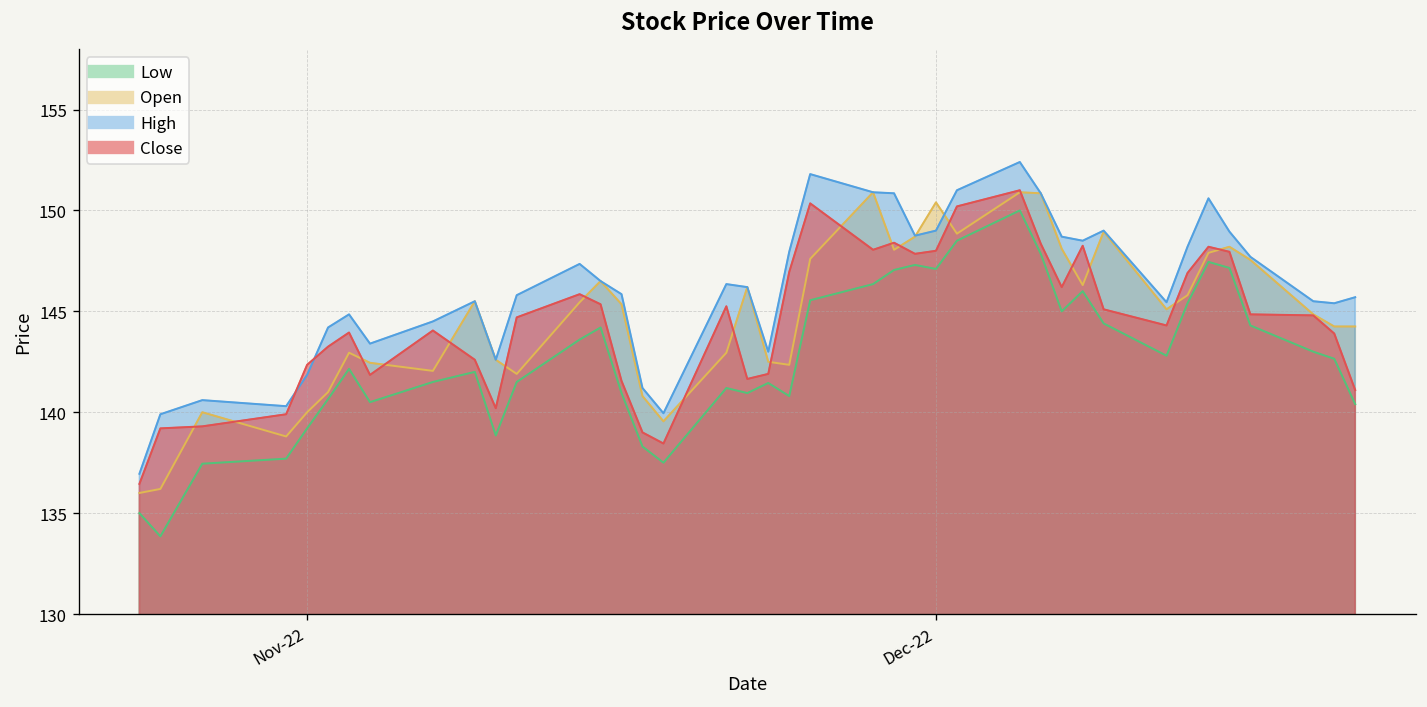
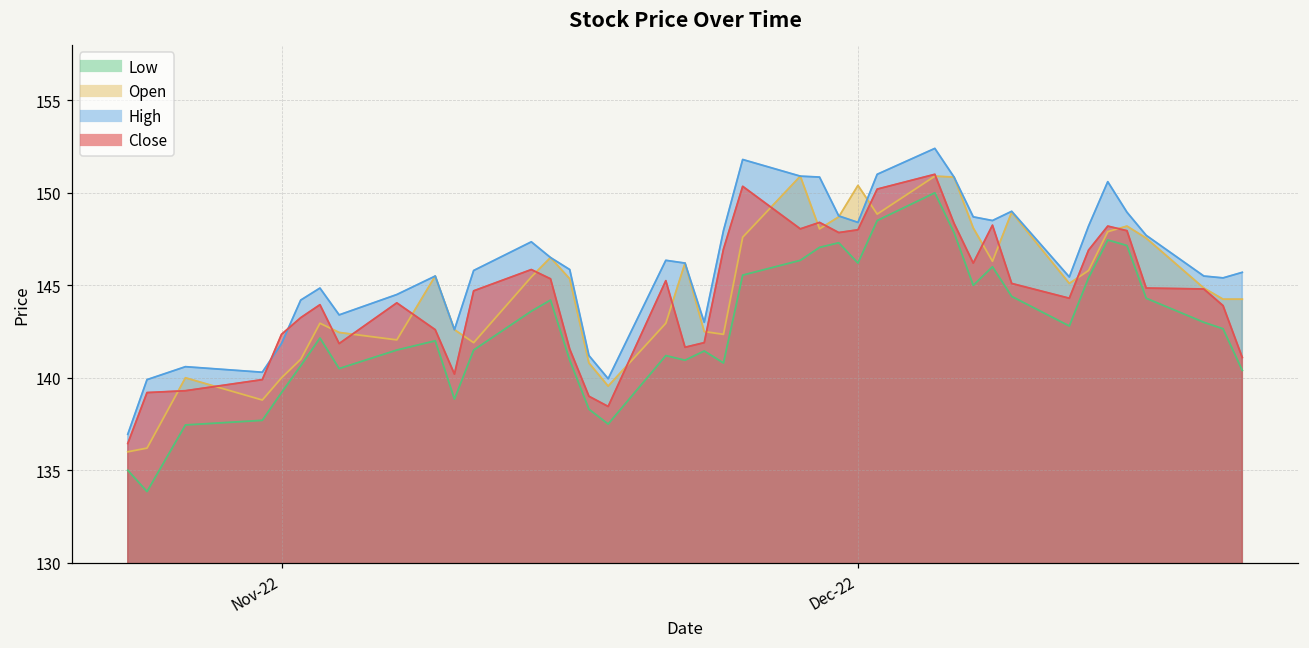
Low, Dec-22: 147.1 -> 146.2
High, Dec-22: 149.0 -> 148.4
